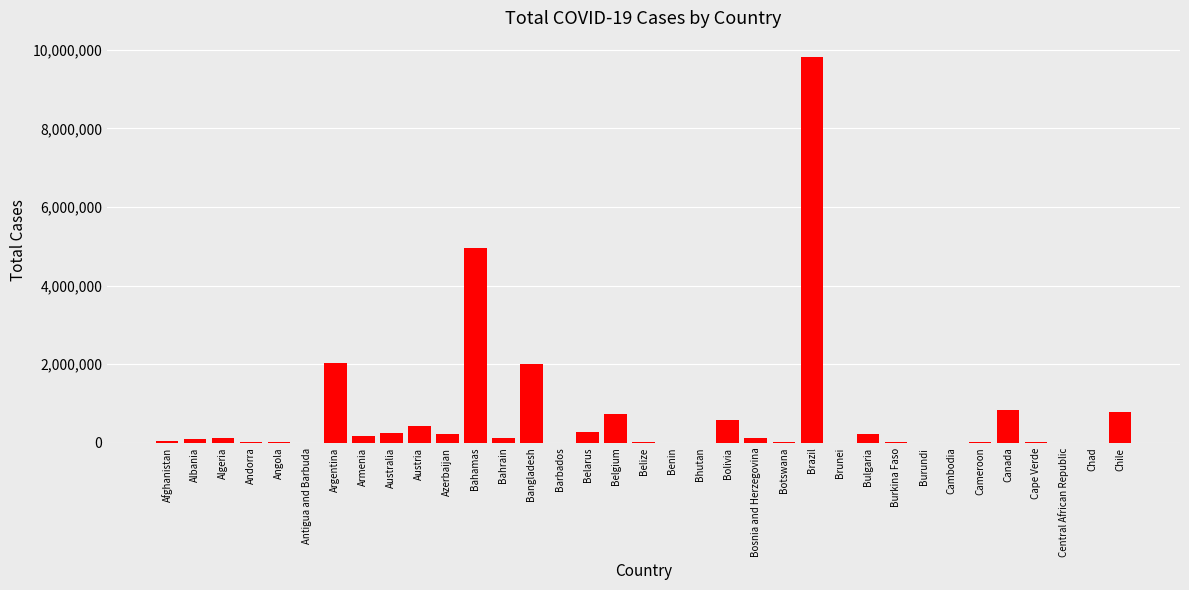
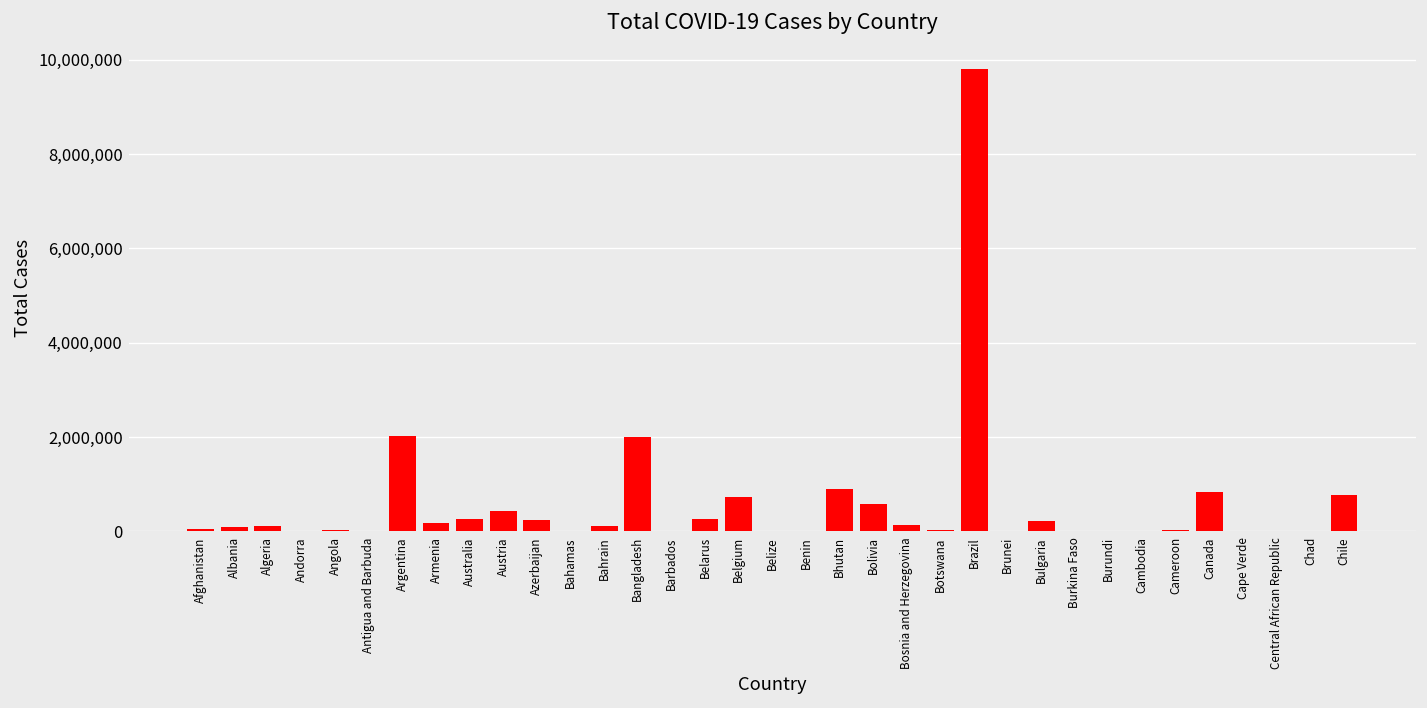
Bahamas: 4,900,000 -> 0
Bhutan: 0 -> 900,000
